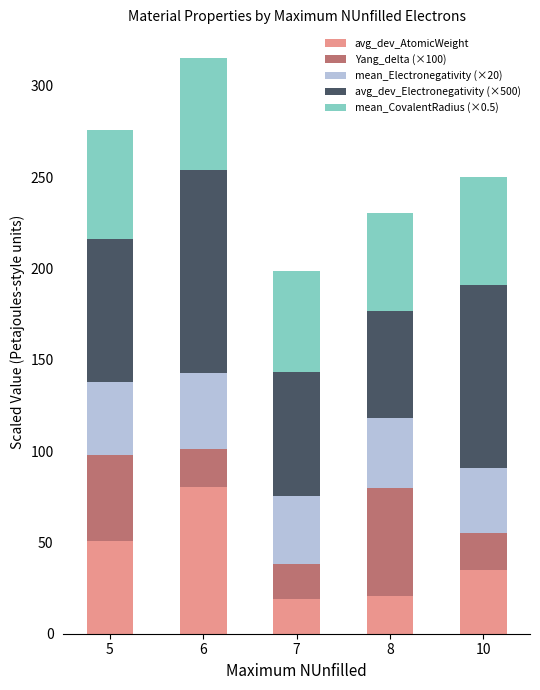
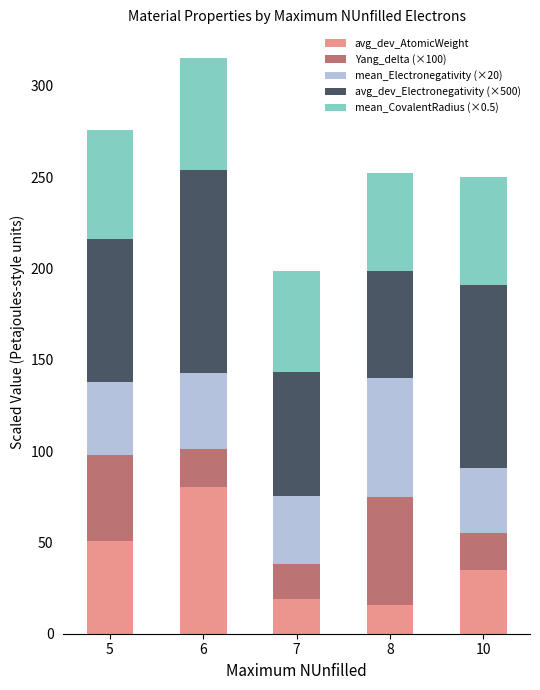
avg_dev_AtomicWeight, 8: 20 -> 15
mean_Electronegativity (×20), 8: 38 -> 65
